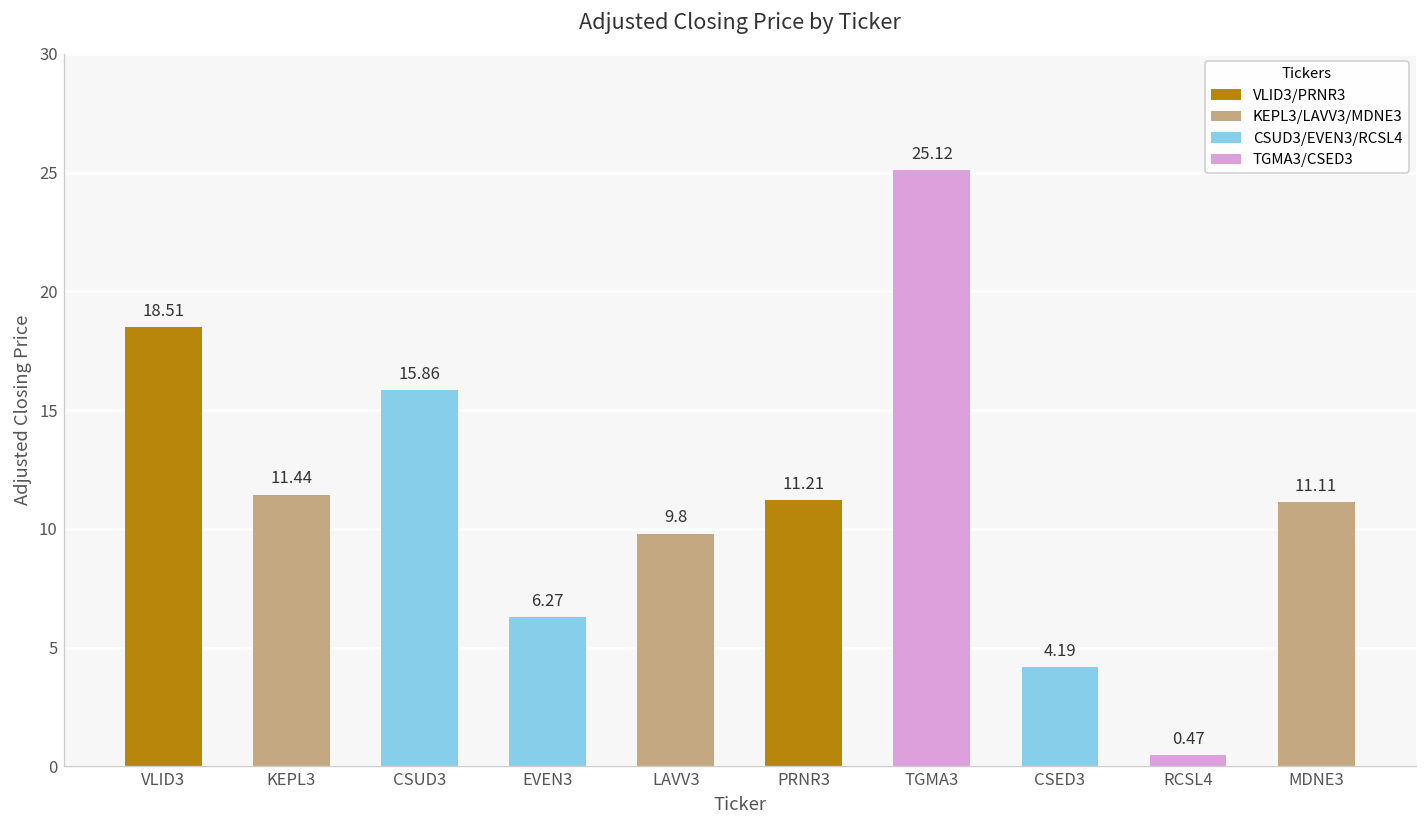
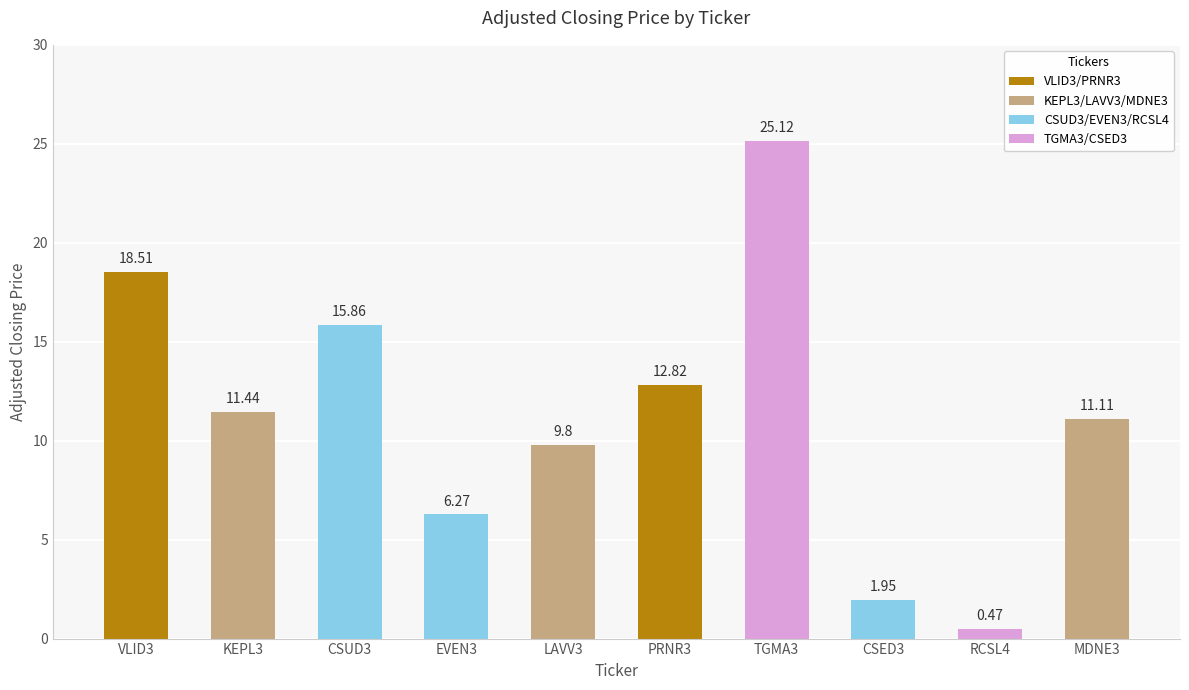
PRNR3: 11.21 -> 12.82
CSED3: 4.19 -> 1.95
